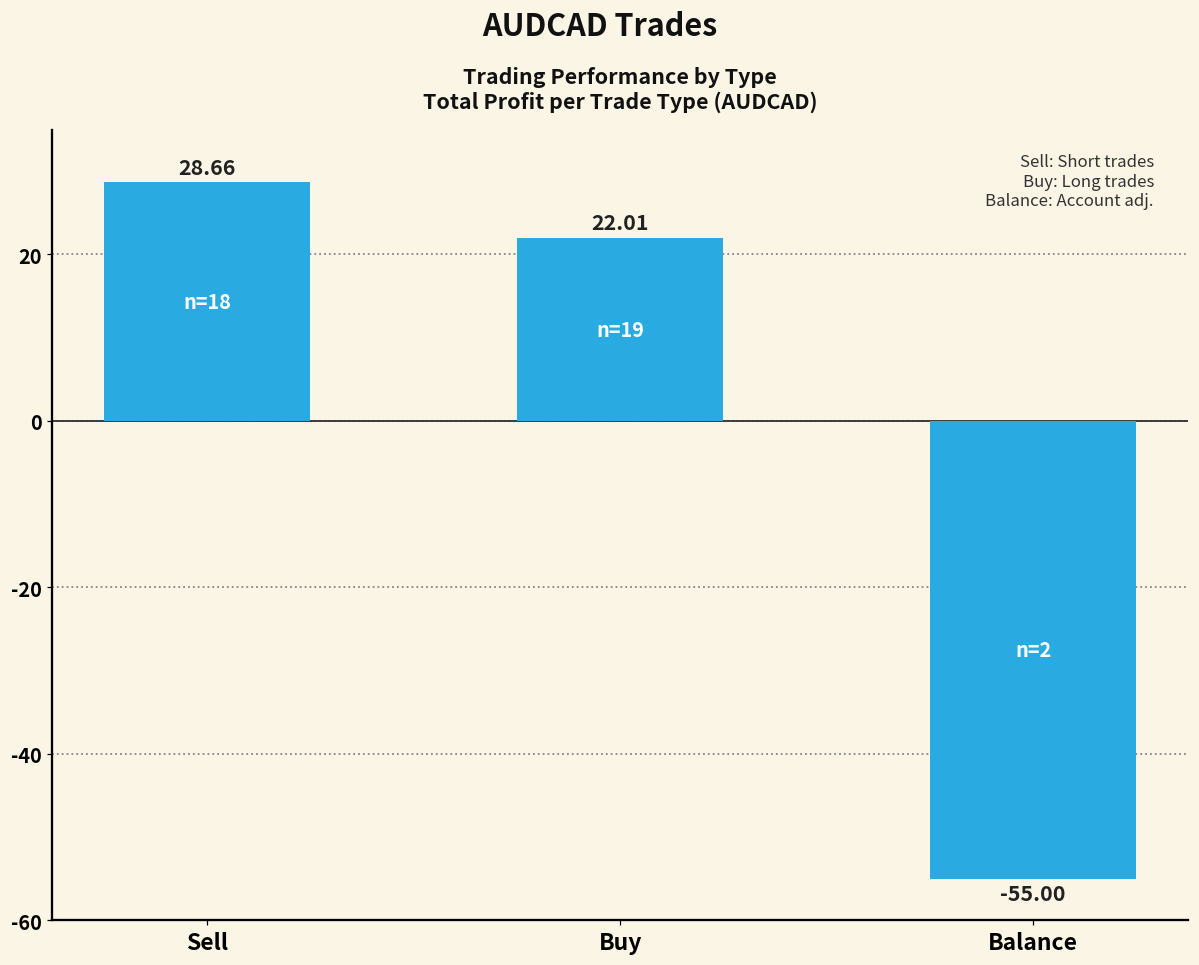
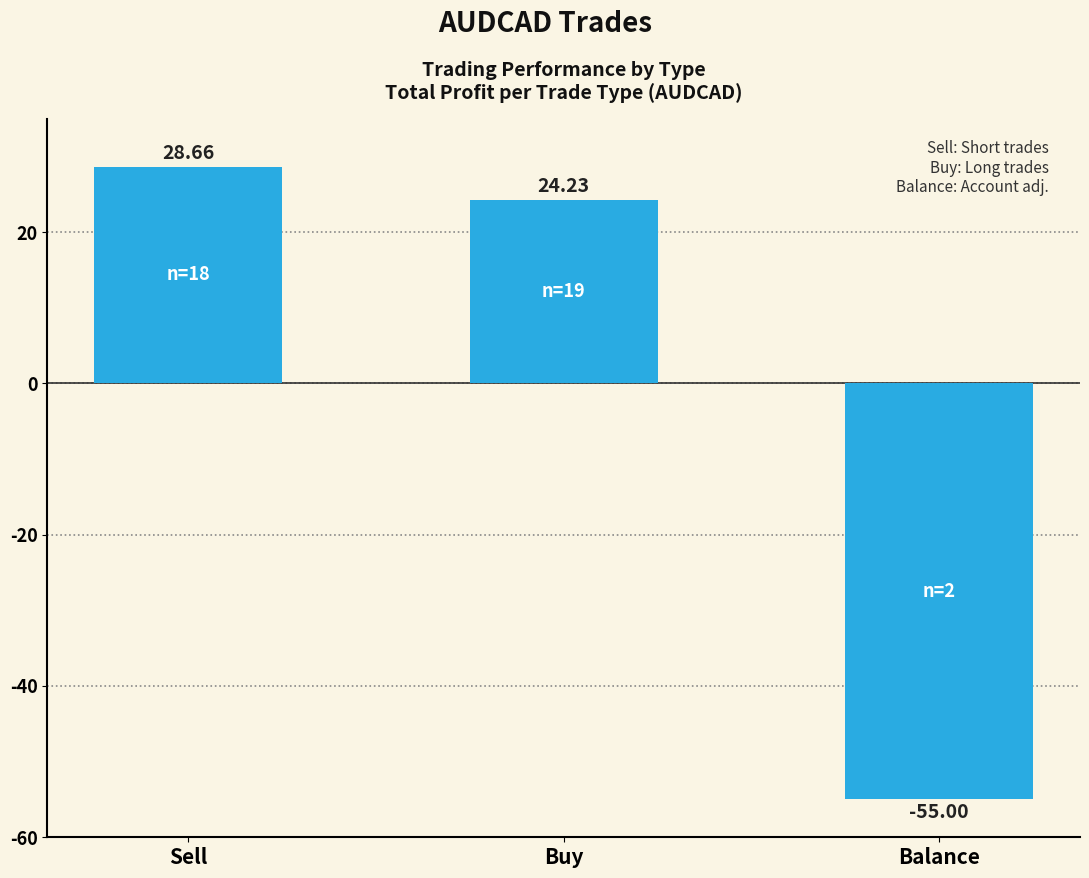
Buy: 22.01 -> 24.23
